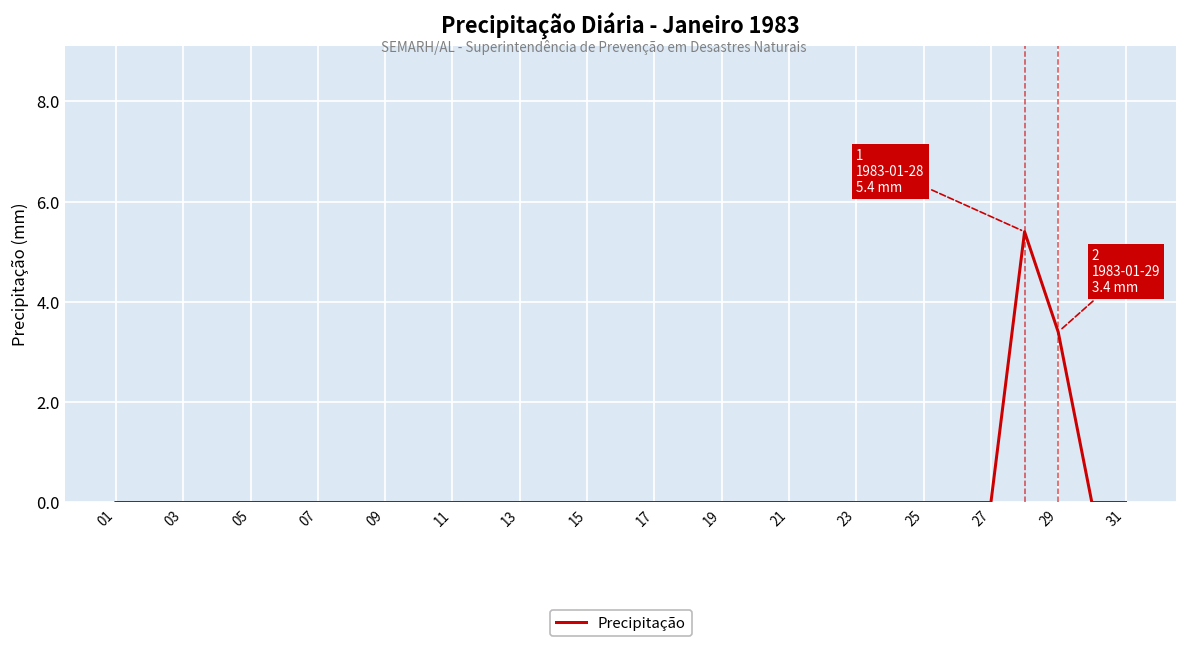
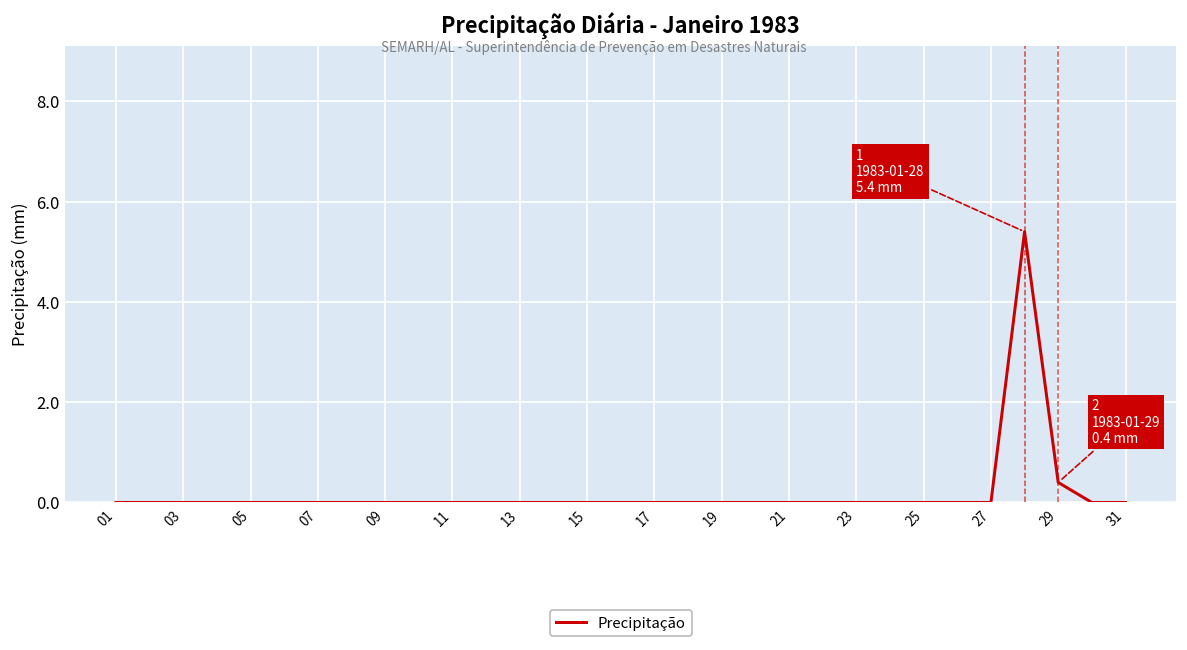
29: 3.4 -> 0.4
